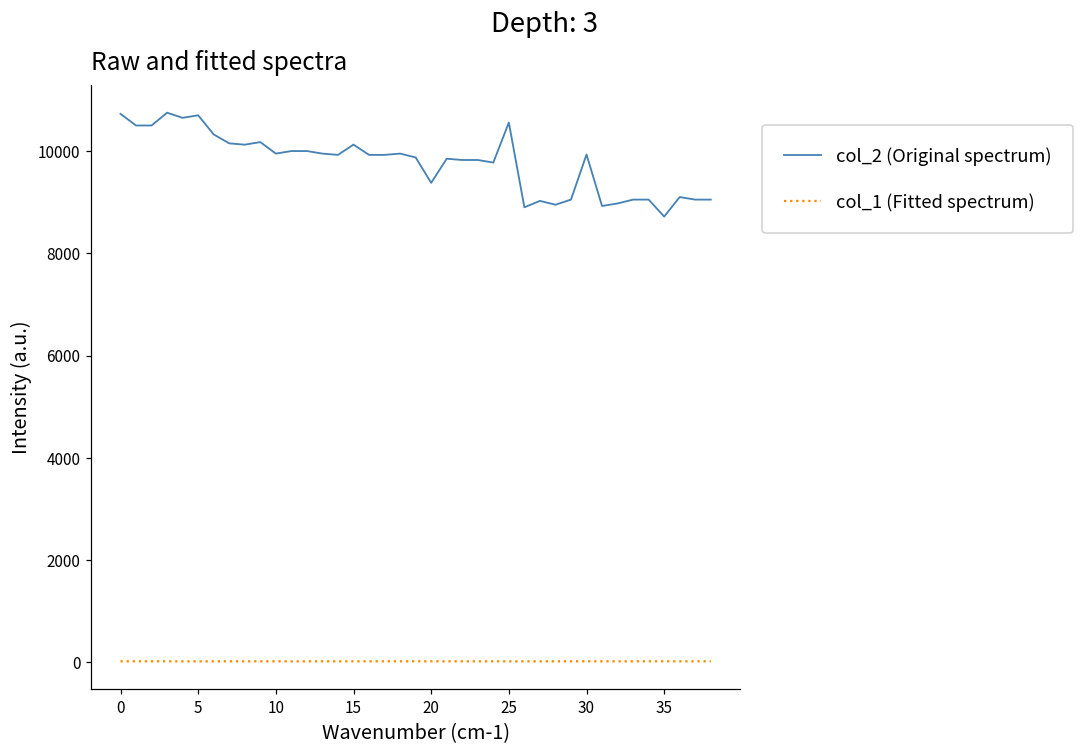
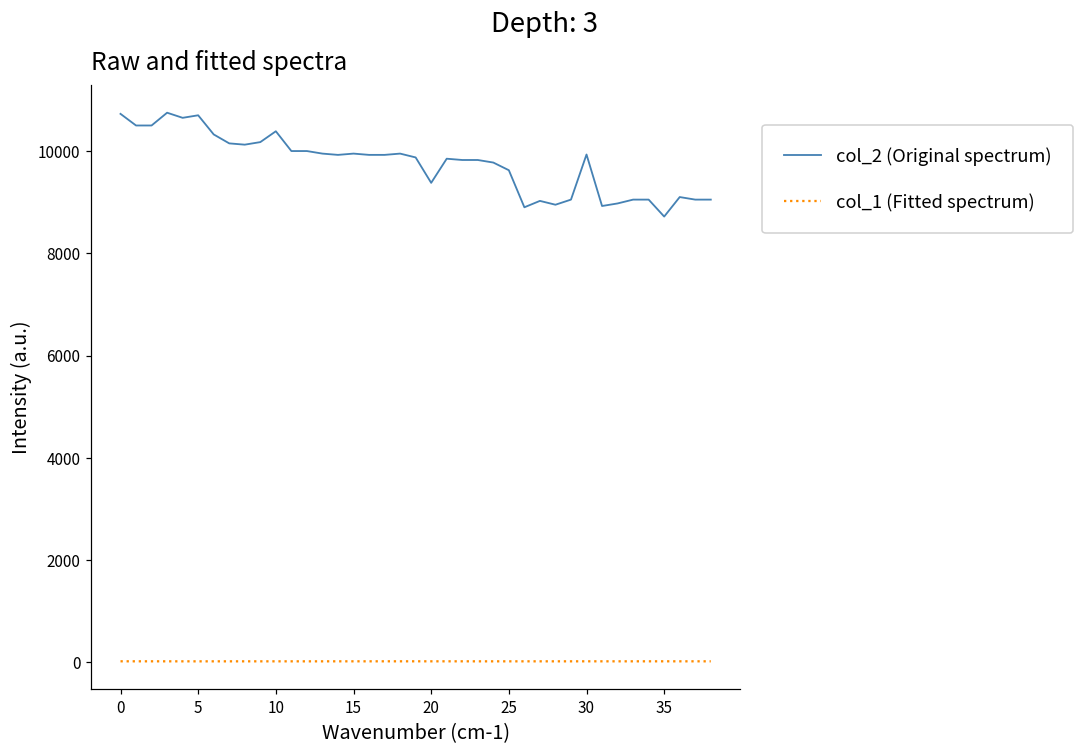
col_2 (Original spectrum), 10: 10000 -> 10400
col_2 (Original spectrum), 15: 10100 -> 10000
col_2 (Original spectrum), 25: 10600 -> 9600
